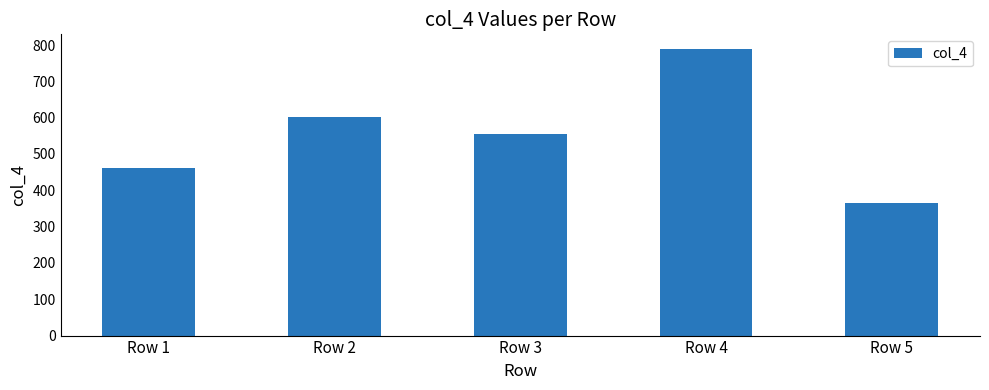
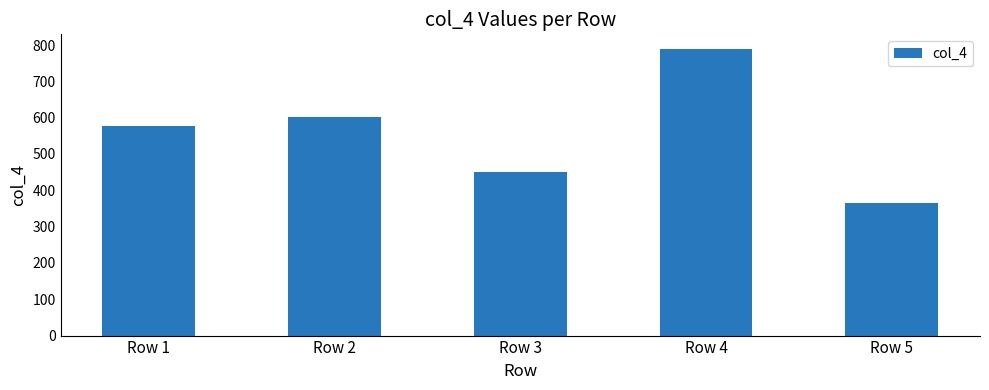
Row 1: 460 -> 580
Row 3: 560 -> 450
